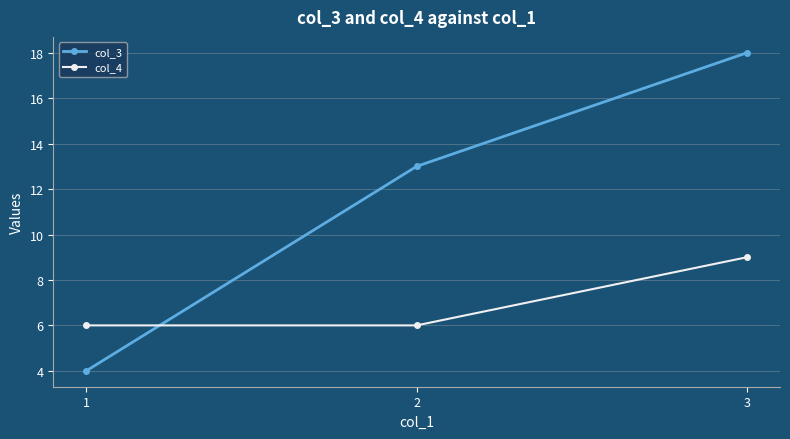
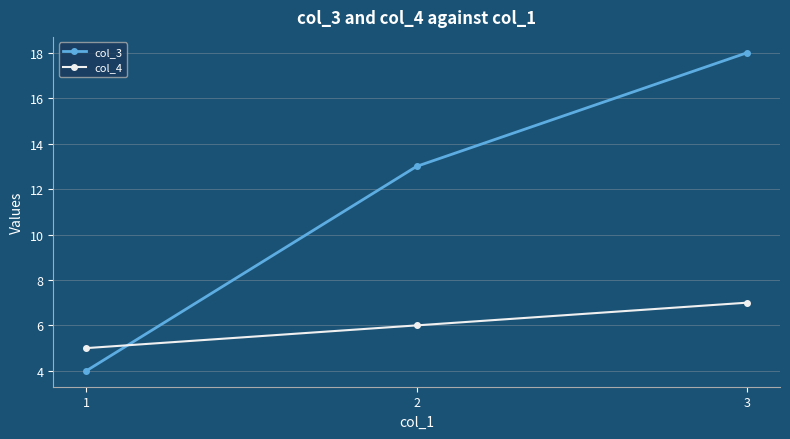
col_4, 1: 6 -> 5
col_4, 3: 9 -> 7
